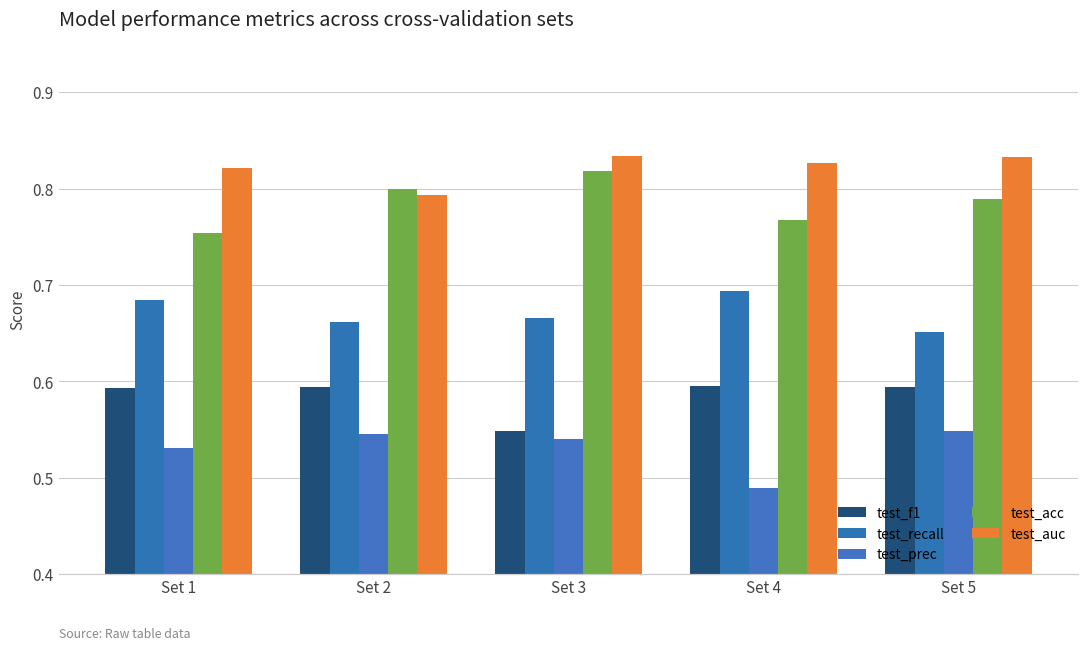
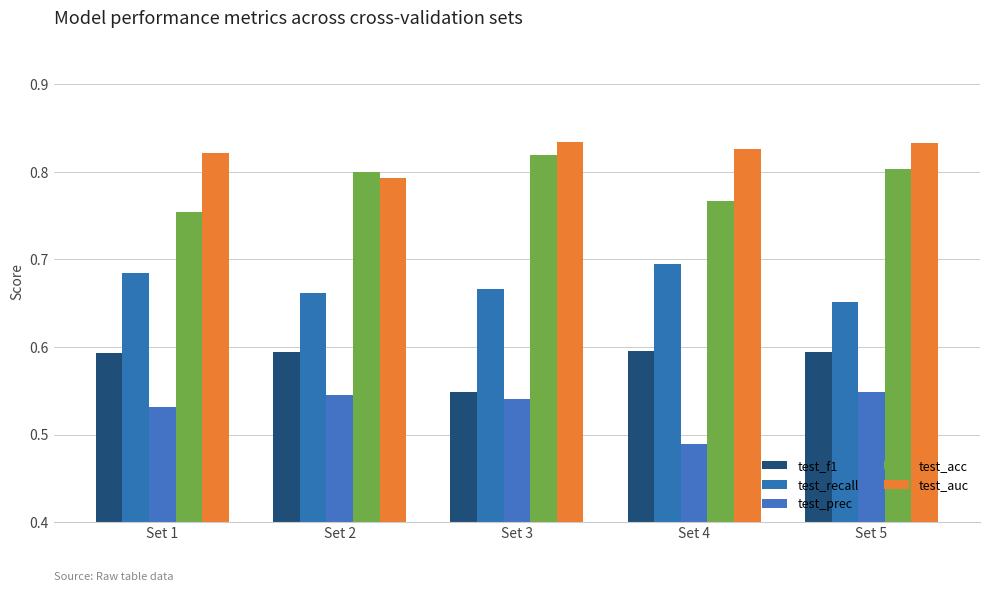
test_acc, Set 5: 0.79 -> 0.80
